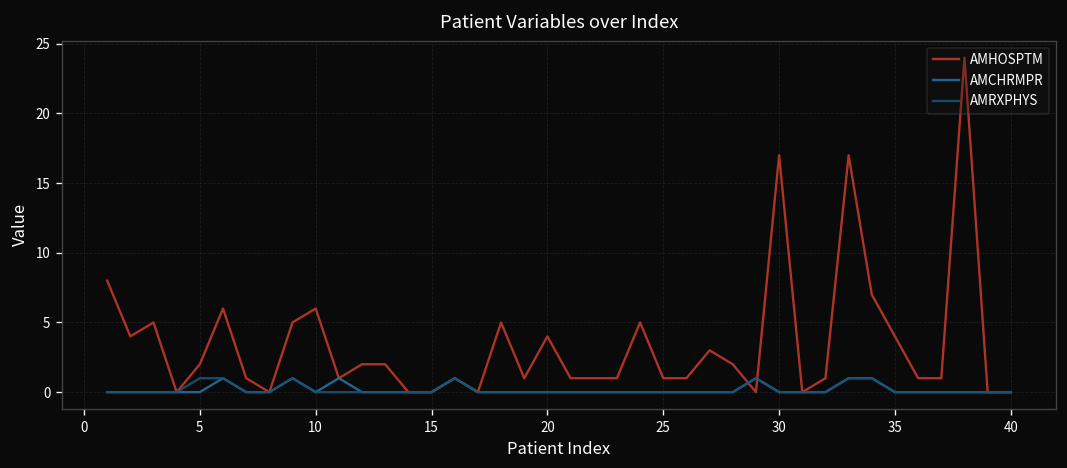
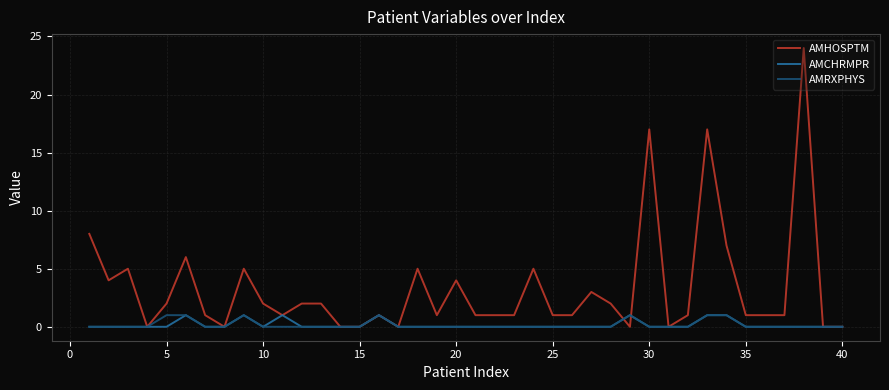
AMHOSPTM, 10: 6 -> 2
AMHOSPTM, 35: 4 -> 1
